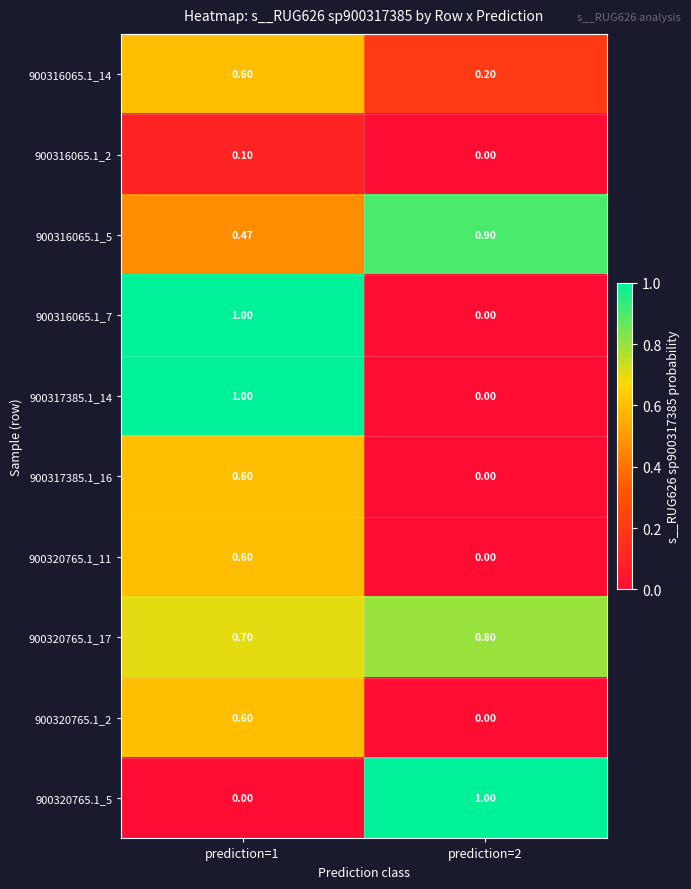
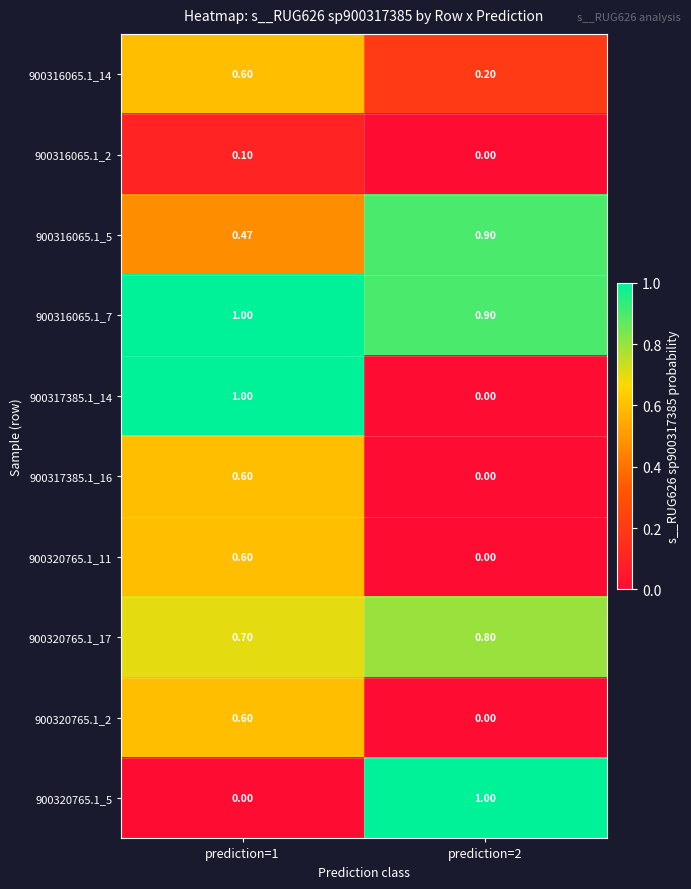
900316065.1_7, prediction=2: 0.00 -> 0.90
